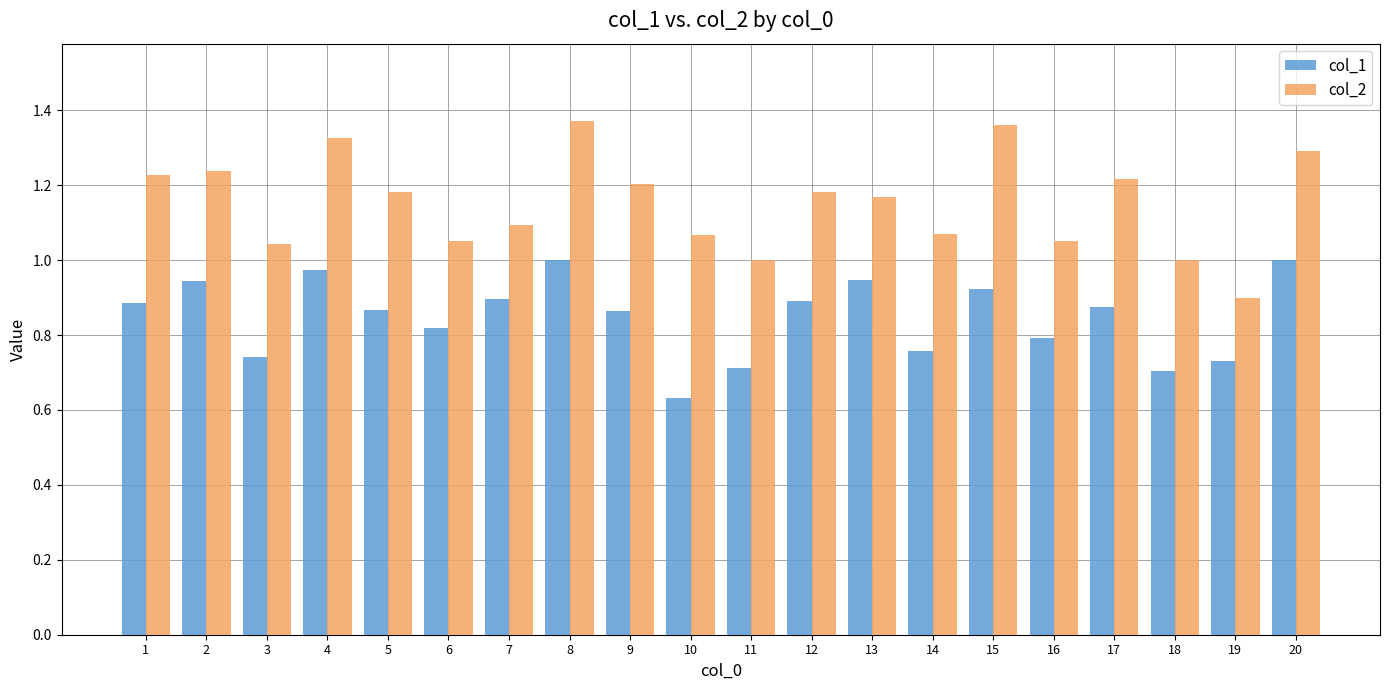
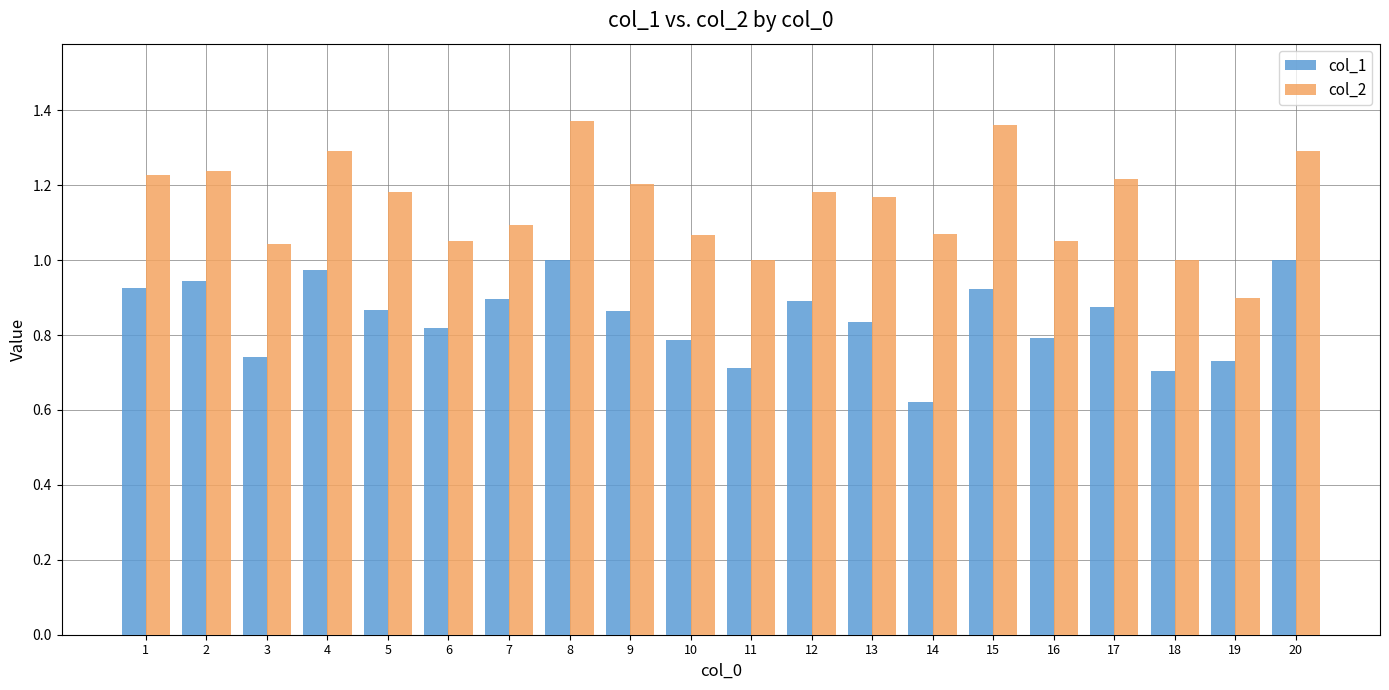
col_1, 1: 0.89 -> 0.93
col_2, 4: 1.33 -> 1.29
col_1, 10: 0.63 -> 0.79
col_1, 13: 0.95 -> 0.83
col_1, 14: 0.76 -> 0.62
